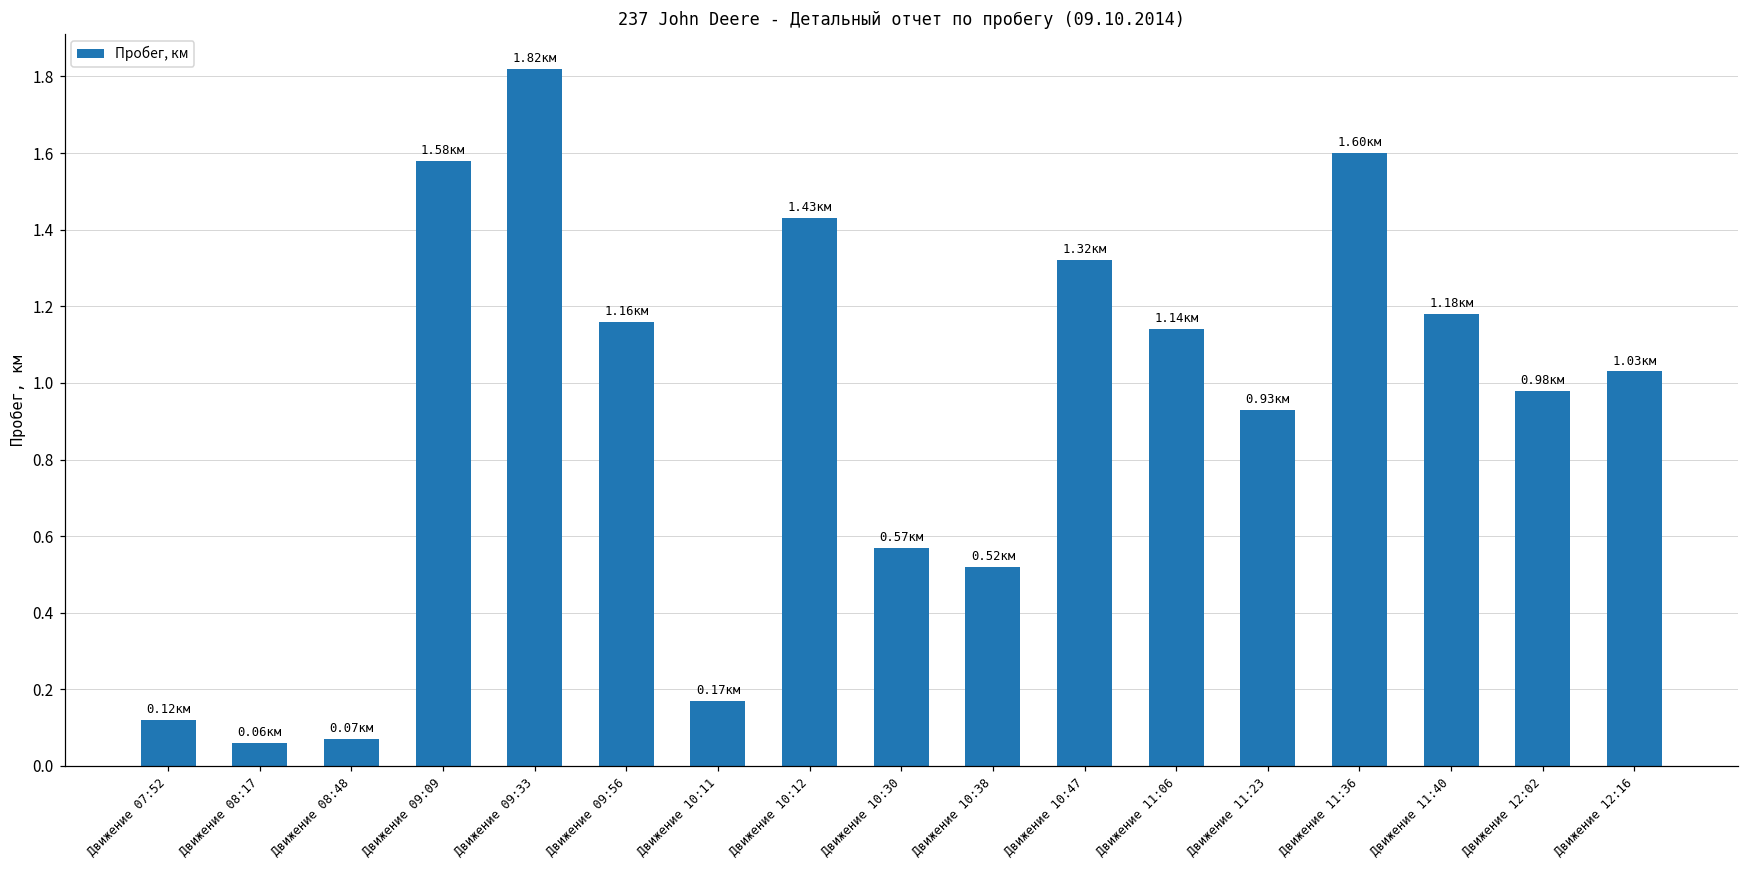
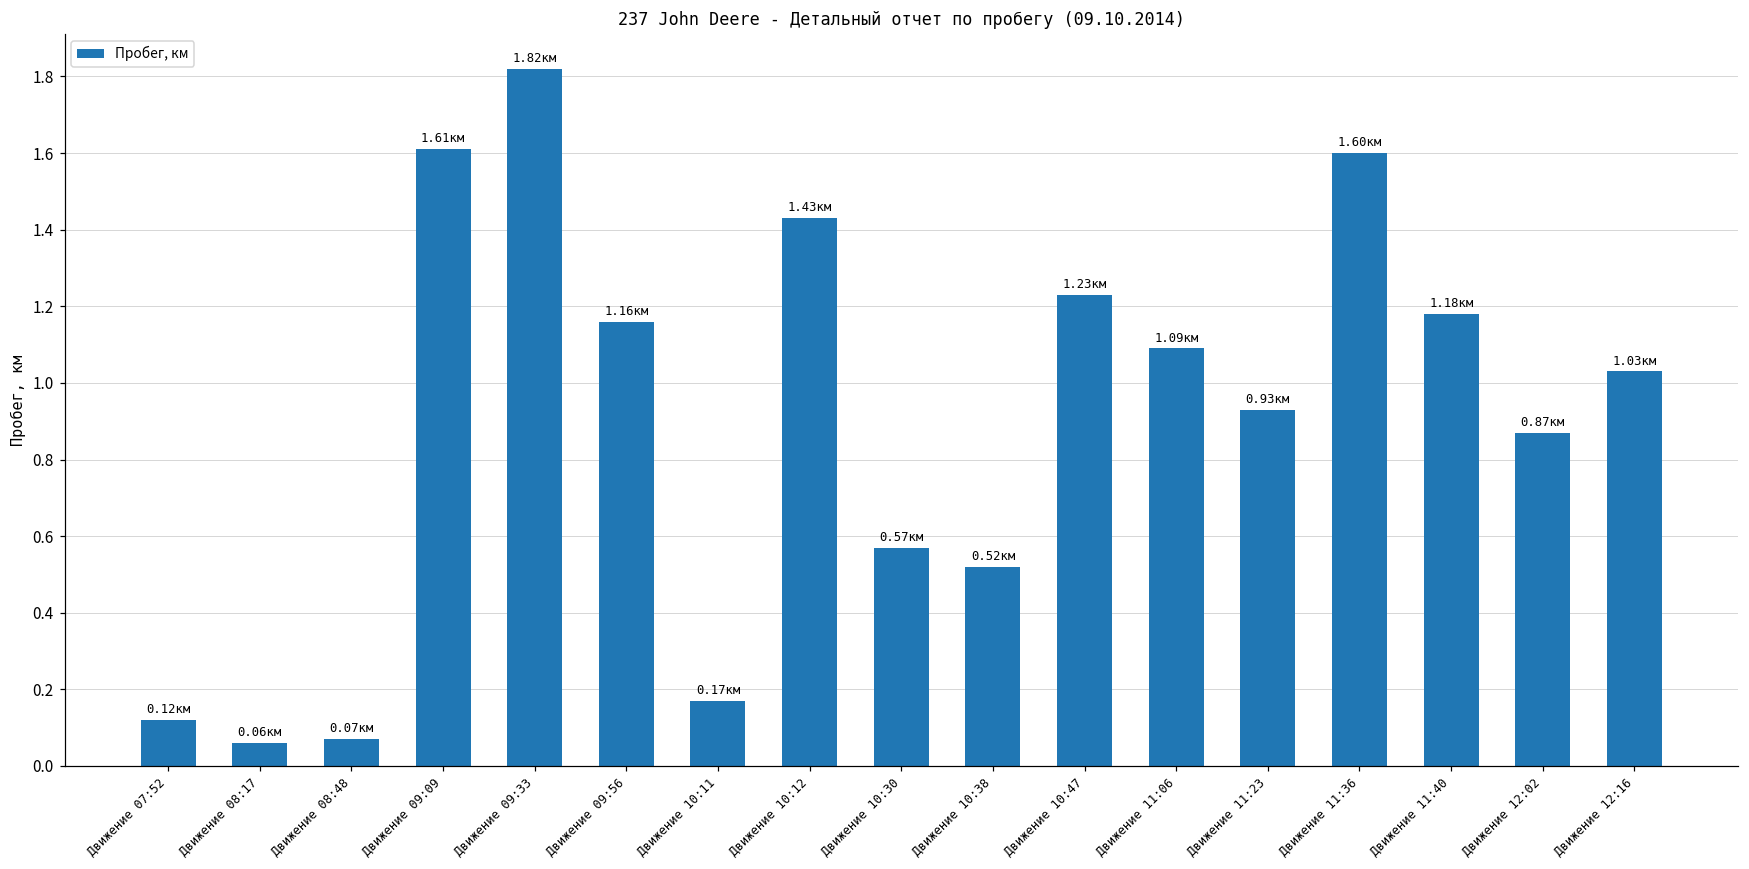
Движение 09:09: 1.58 -> 1.61
Движение 10:47: 1.32 -> 1.23
Движение 11:06: 1.14 -> 1.09
Движение 12:02: 0.98 -> 0.87
